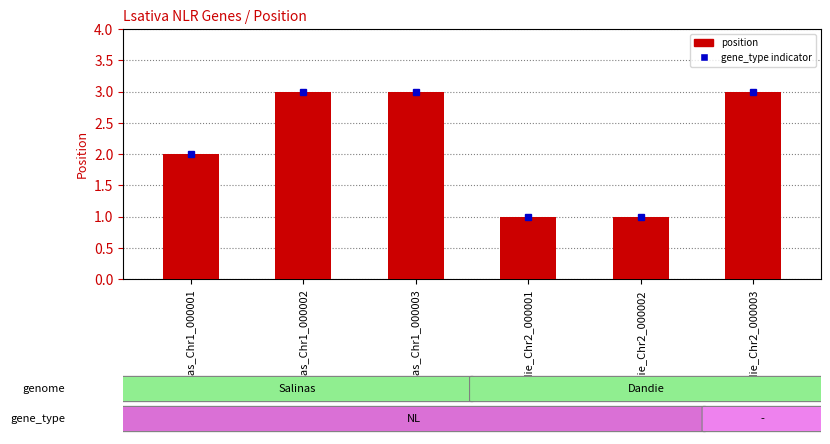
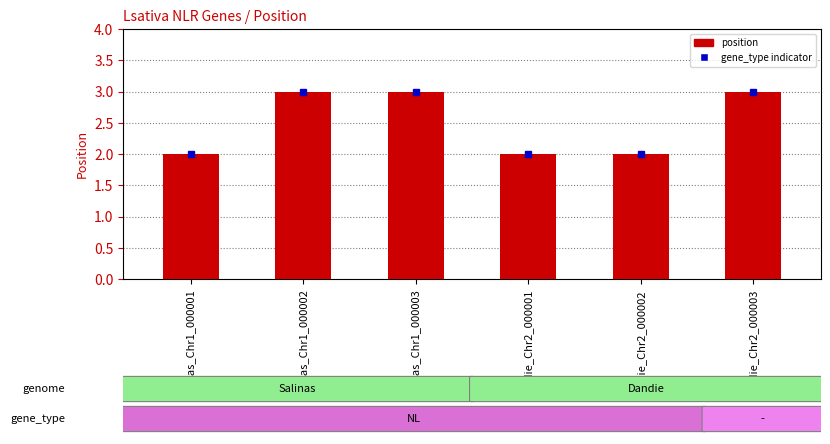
position, Dandie_Chr2_000001: 1 -> 2
position, Dandie_Chr2_000002: 1 -> 2
